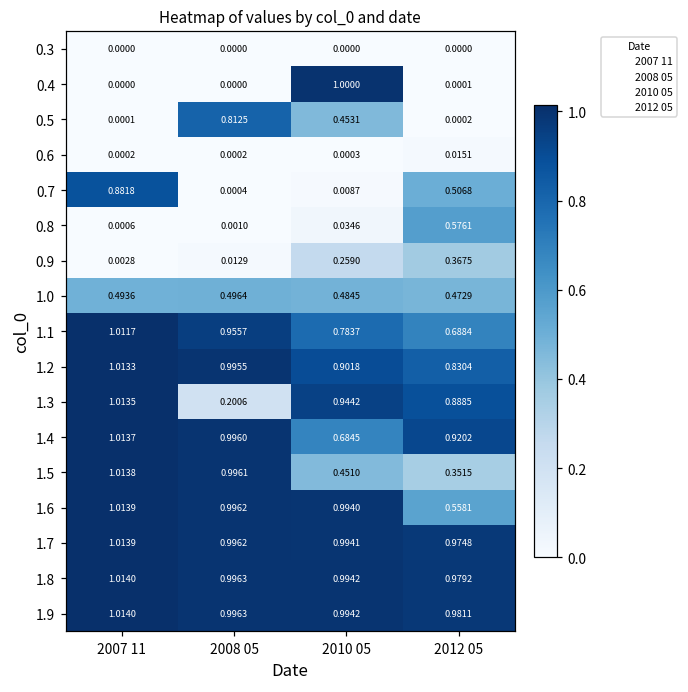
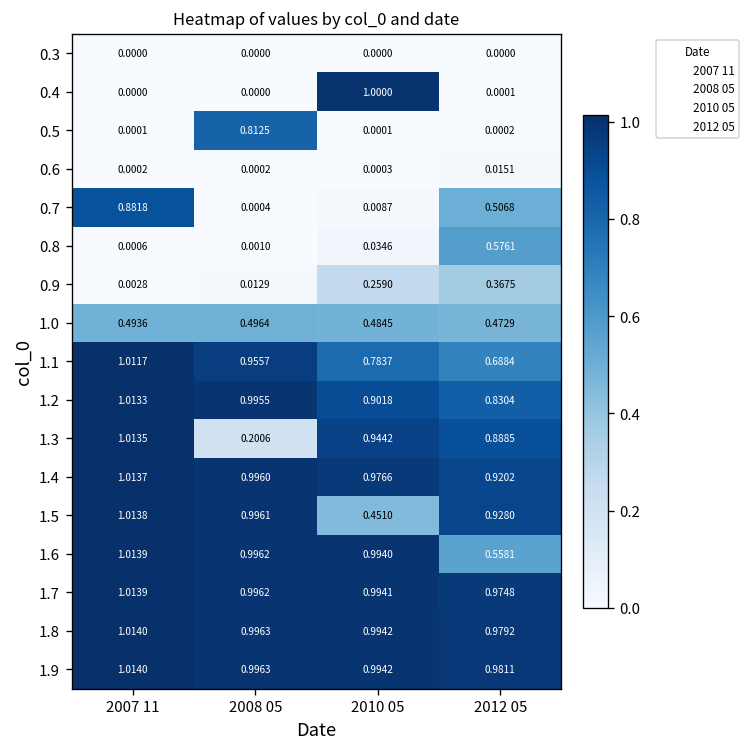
0.5, 2010 05: 0.4531 -> 0.0001
1.4, 2010 05: 0.6845 -> 0.9766
1.5, 2012 05: 0.3515 -> 0.9280
